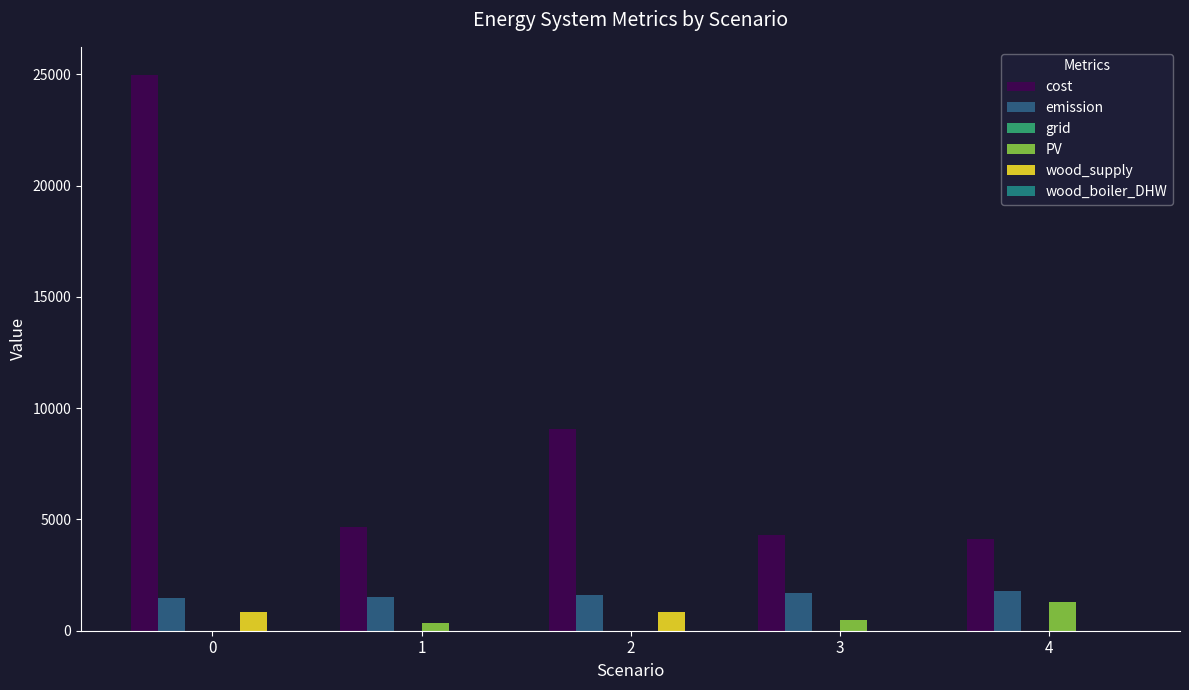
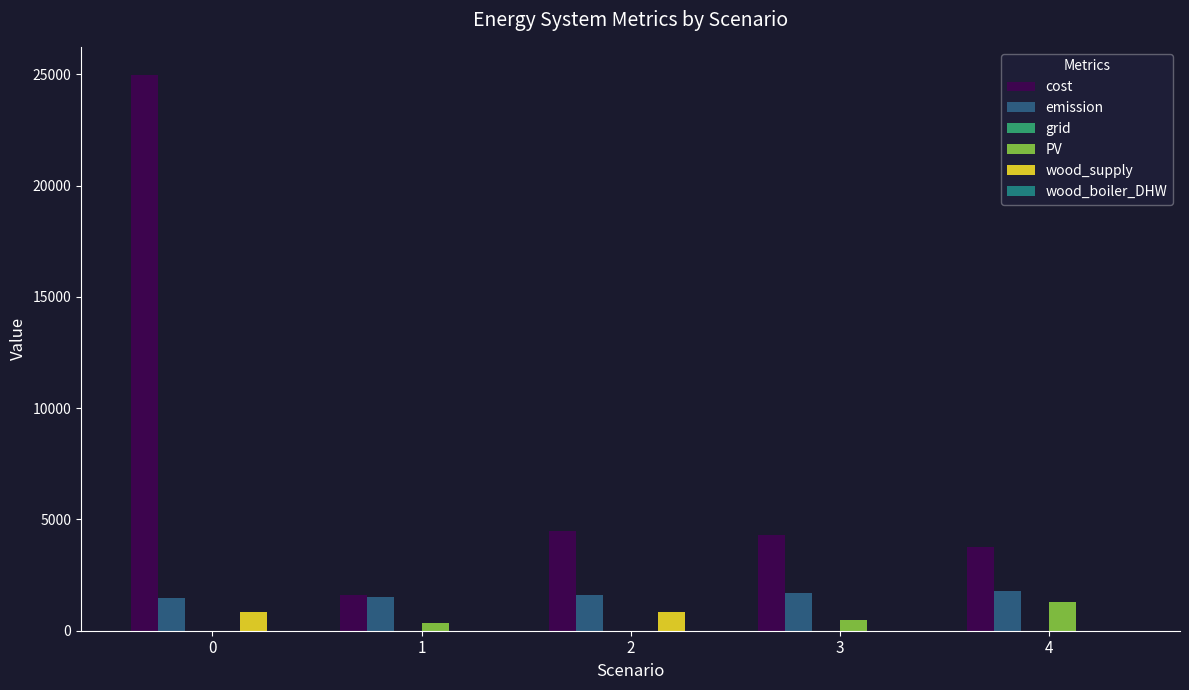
cost, 1: 4600 -> 1600
cost, 2: 9000 -> 4500
cost, 4: 4100 -> 3700
